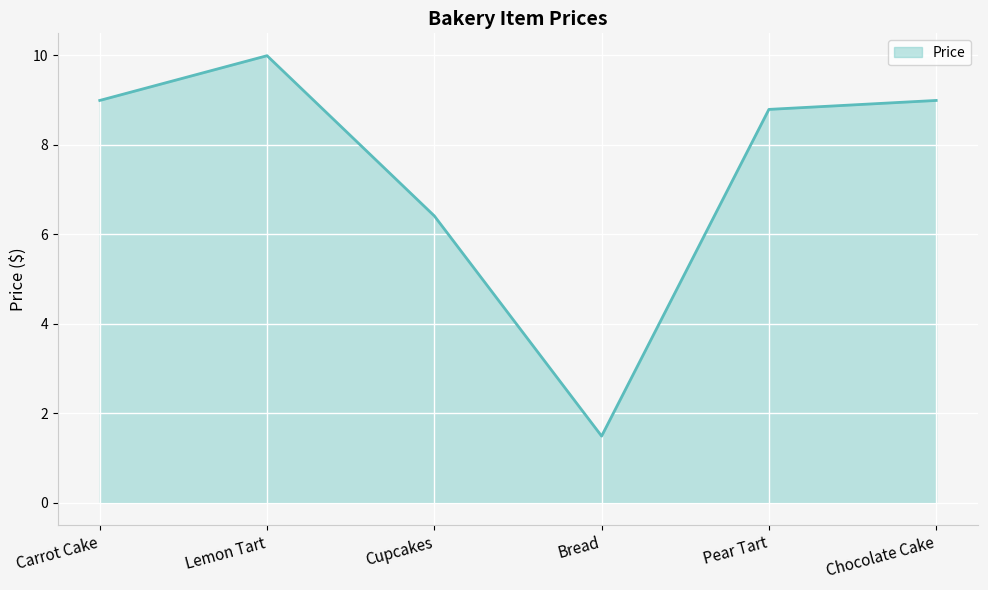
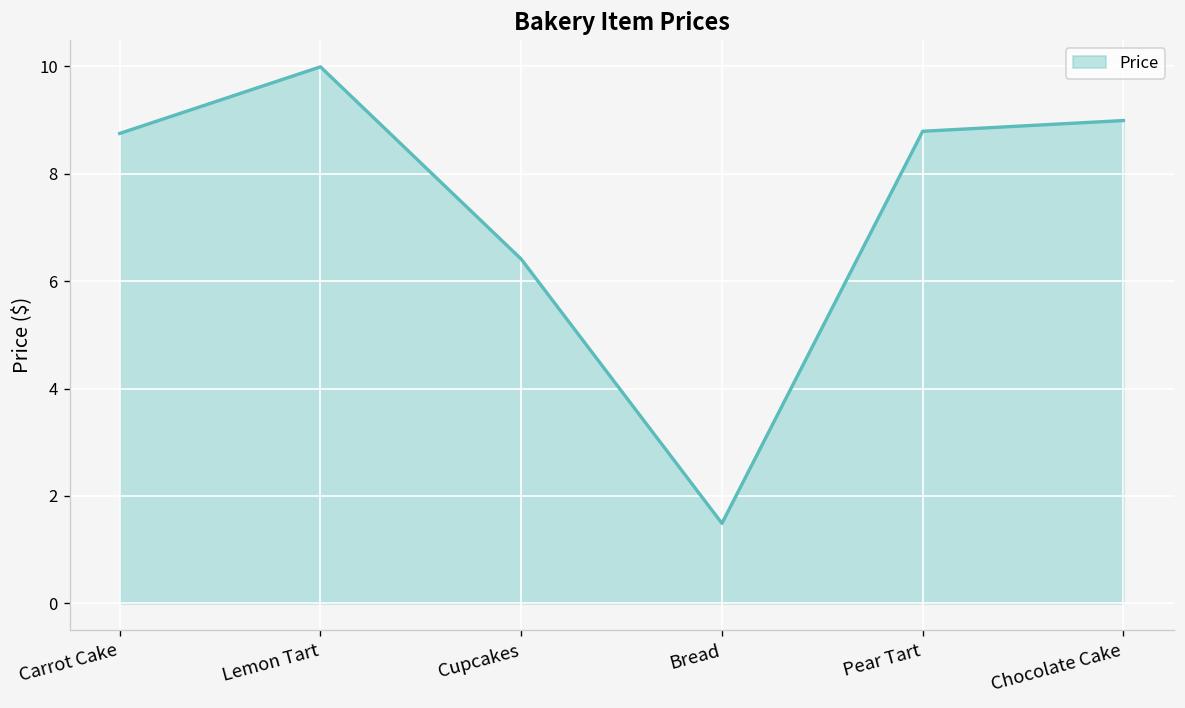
Carrot Cake: 9.0 -> 8.8
